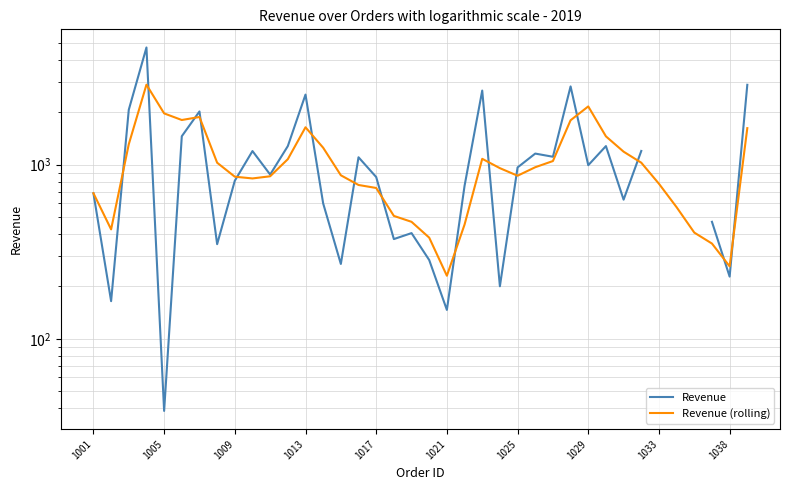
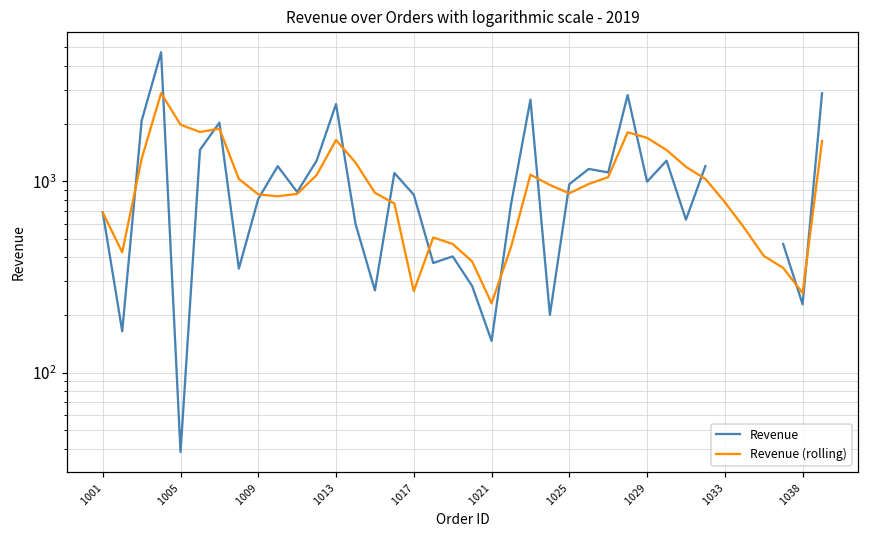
Revenue (rolling), 1017: 740 -> 270
Revenue (rolling), 1029: 2200 -> 1700
